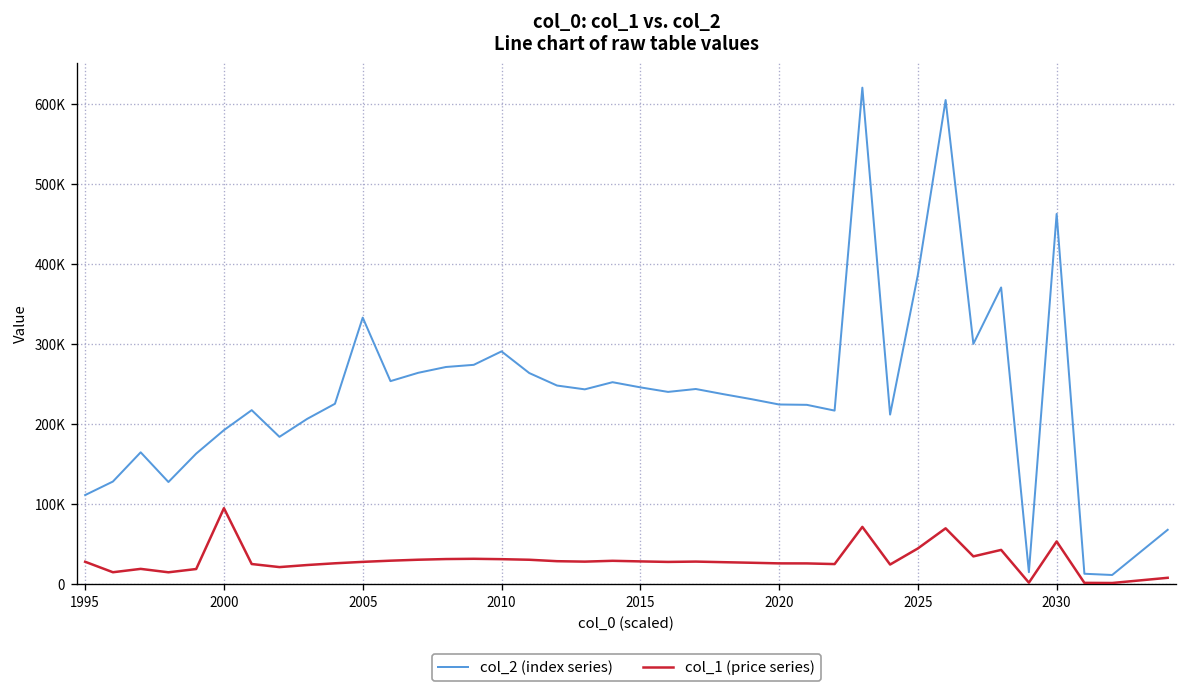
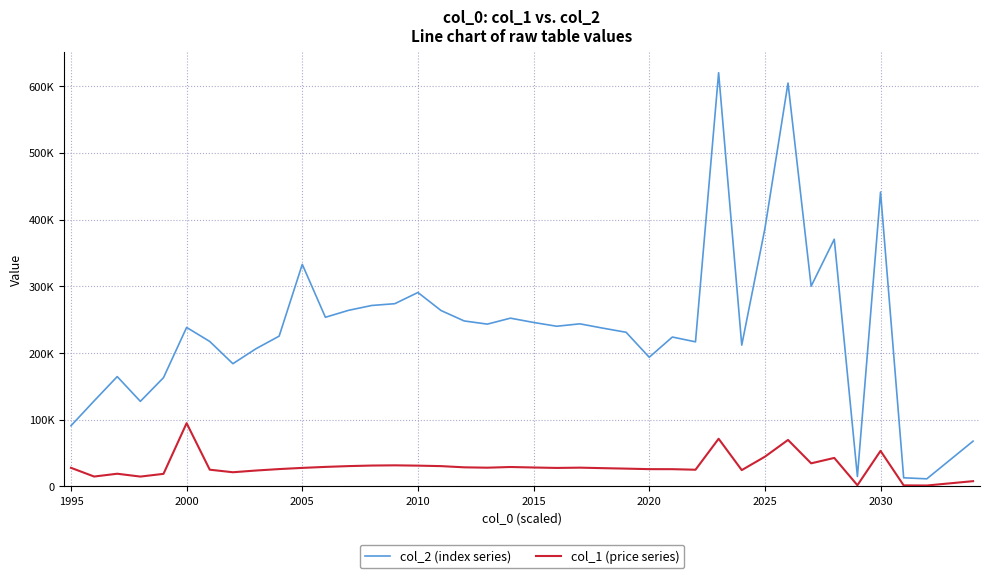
col_2 (index series), 1995: 110000 -> 90000
col_2 (index series), 2000: 190000 -> 240000
col_2 (index series), 2020: 220000 -> 190000
col_2 (index series), 2030: 460000 -> 440000
